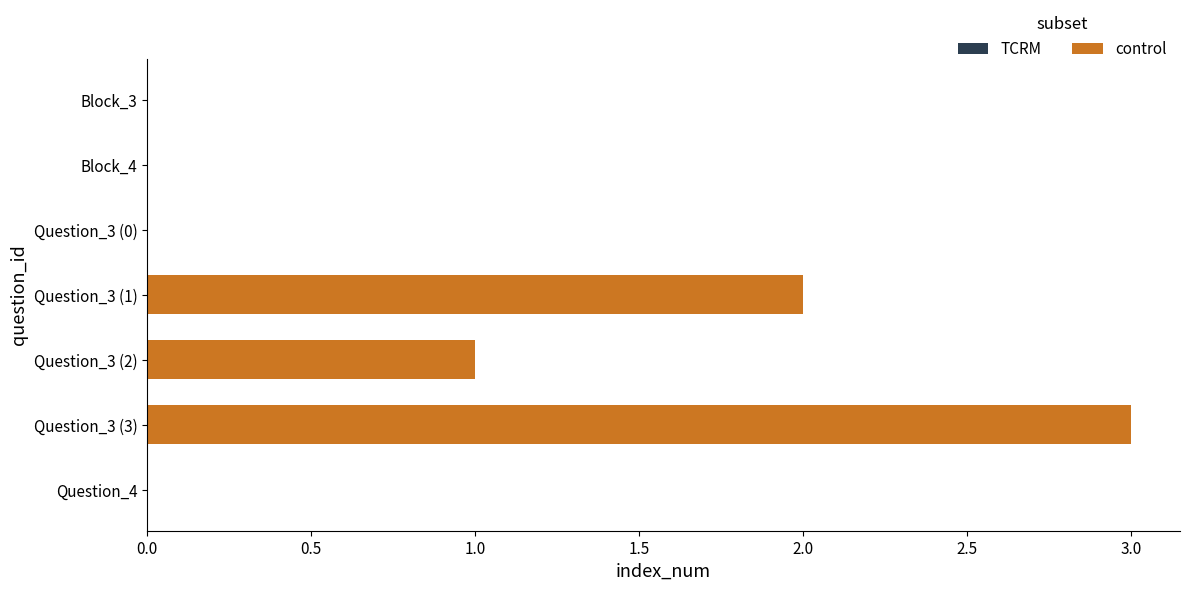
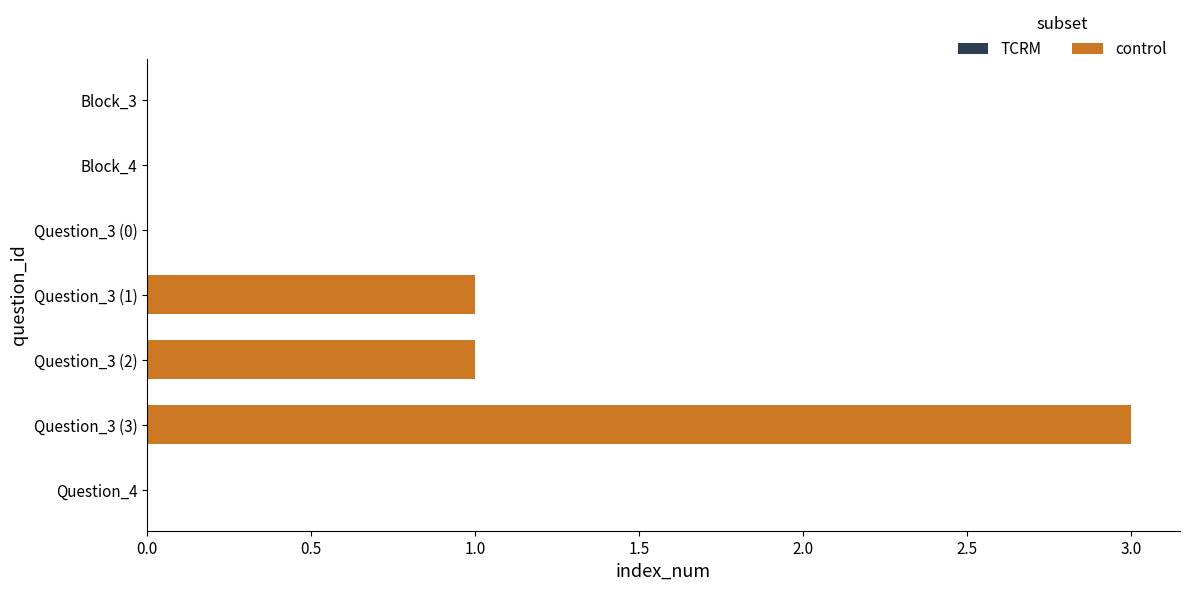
Question_3 (1): 2 -> 1
